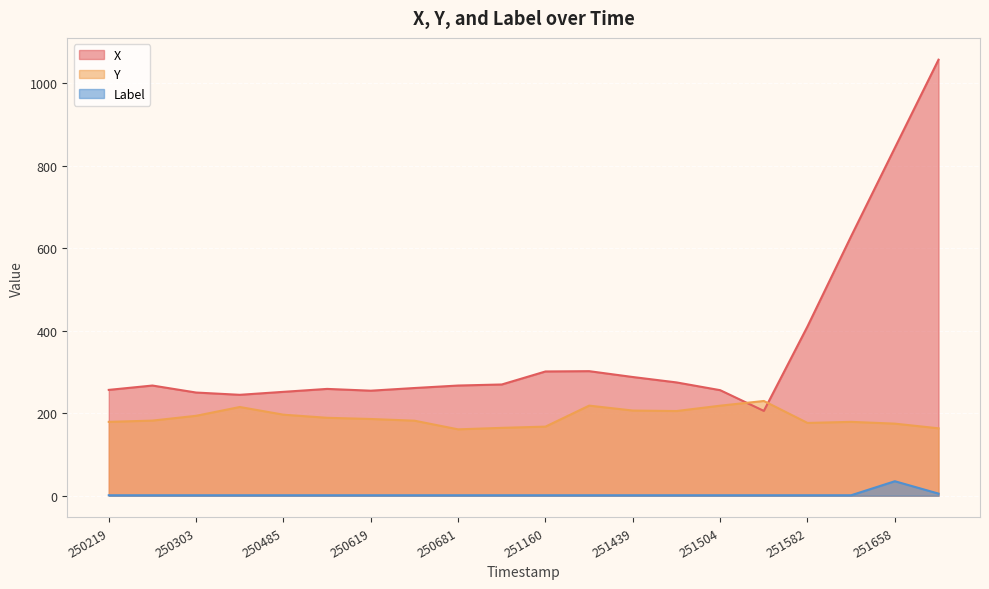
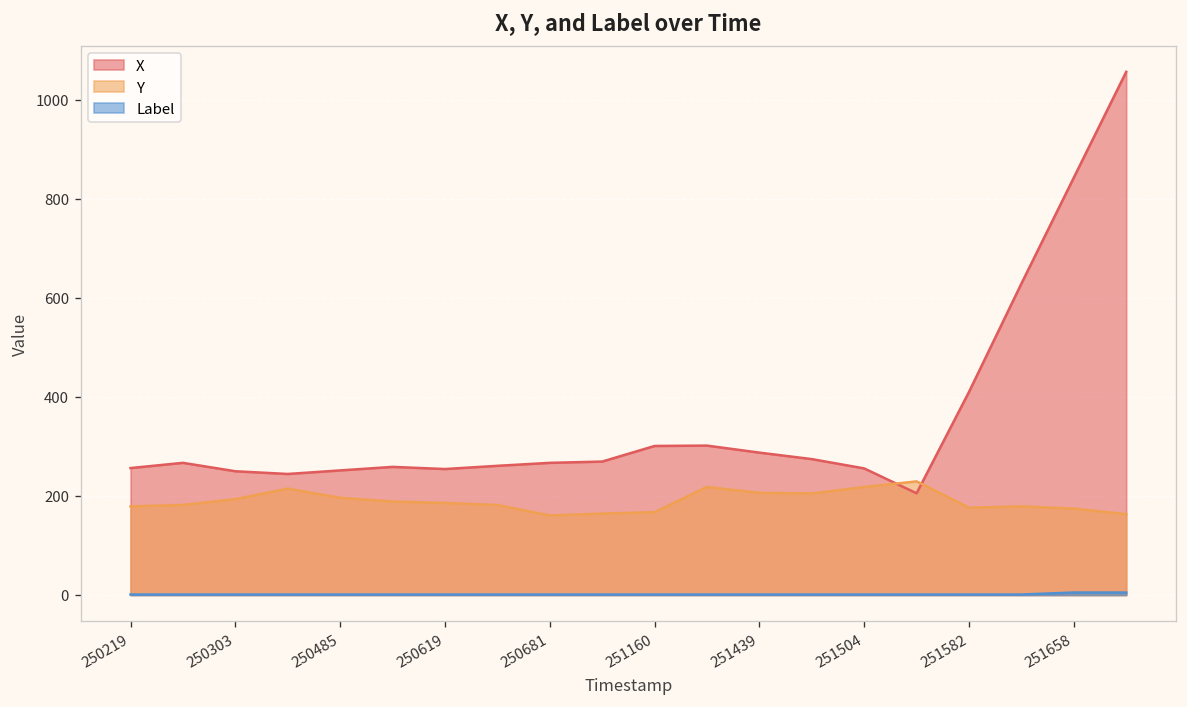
Label, 251658: 40 -> 10
